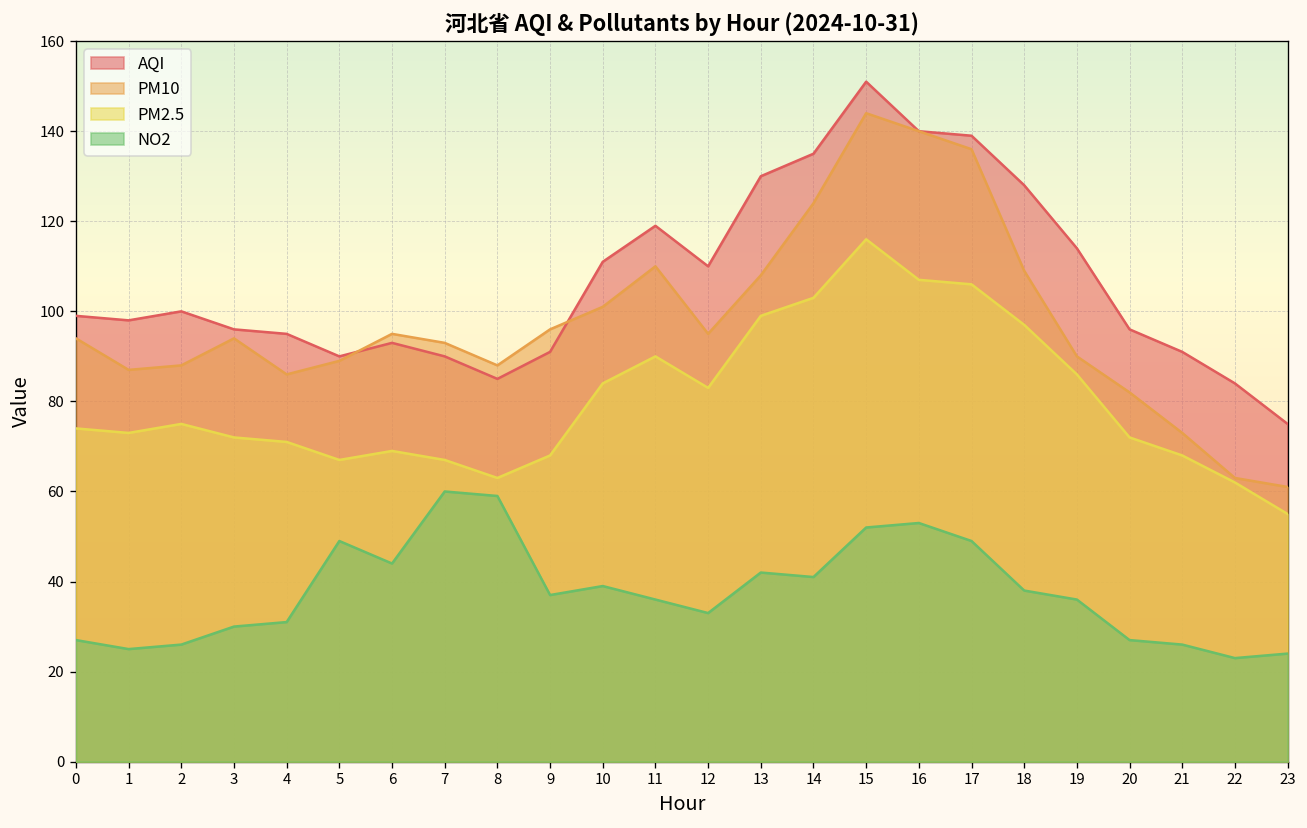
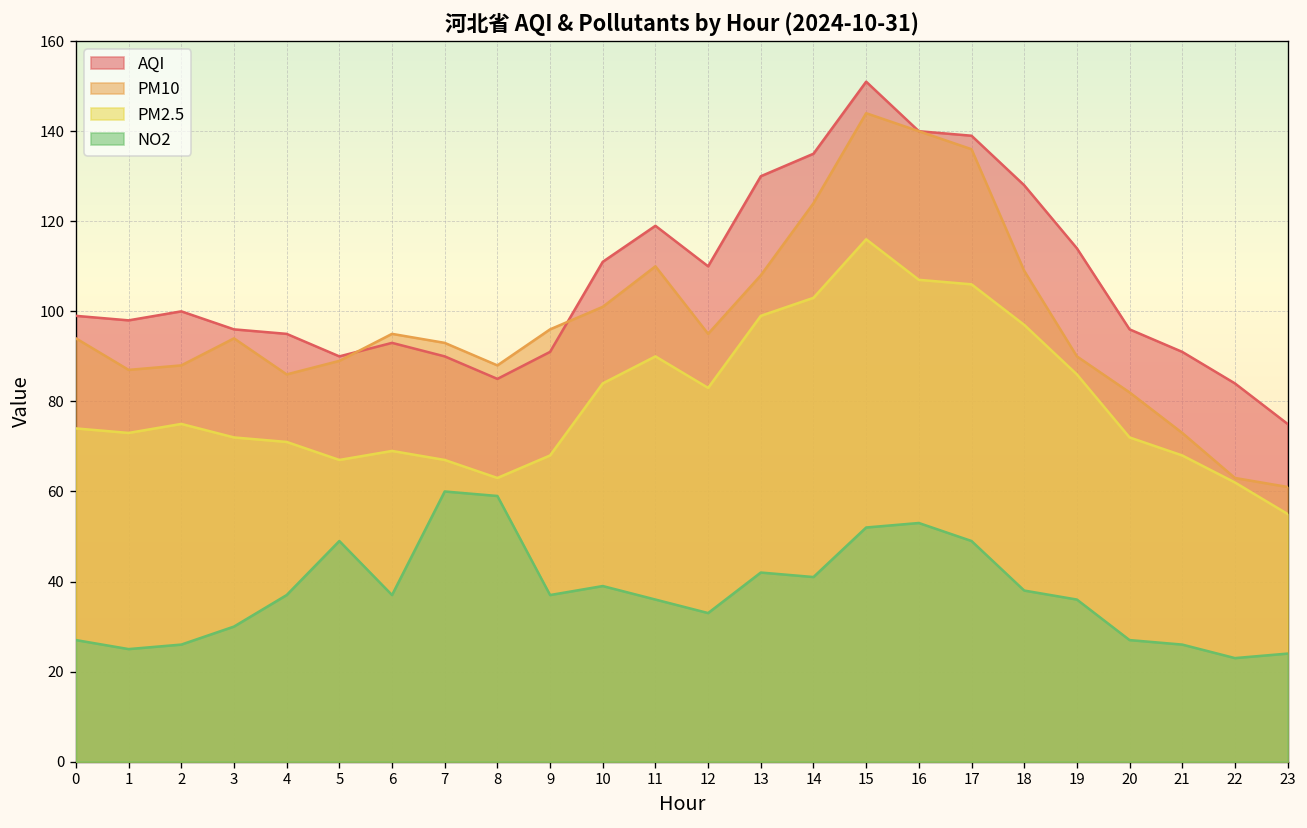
NO2, 4: 31 -> 37
NO2, 6: 44 -> 37
